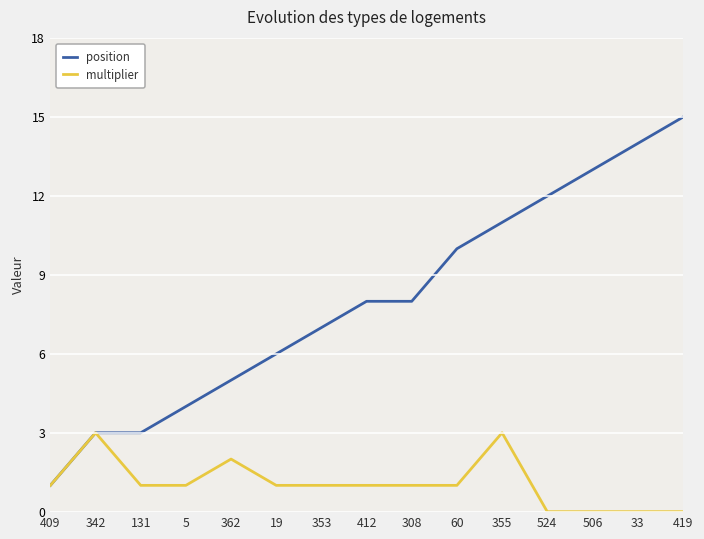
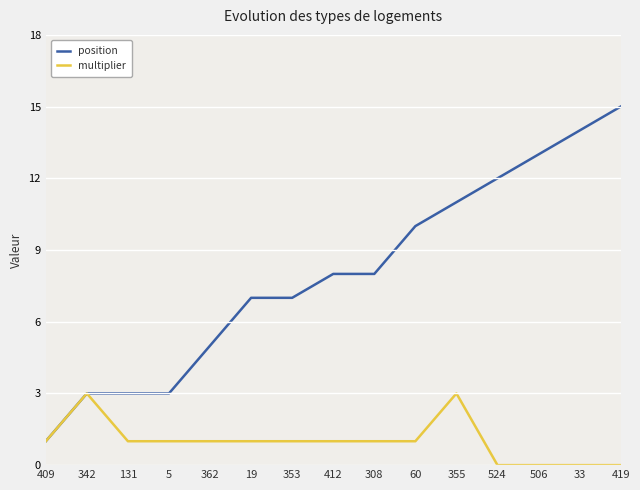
position, 5: 4 -> 3
multiplier, 362: 2 -> 1
position, 19: 6 -> 7
